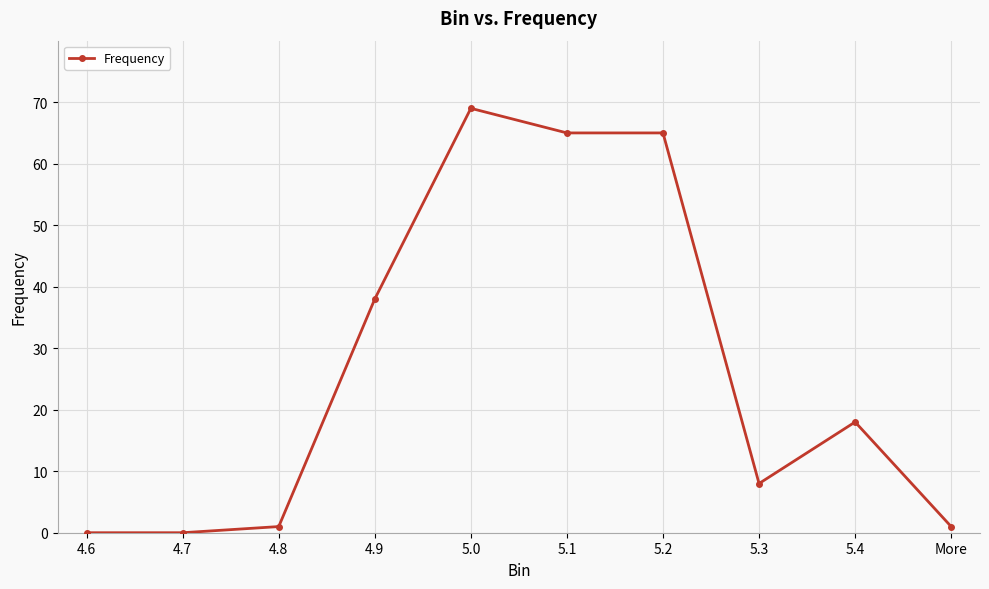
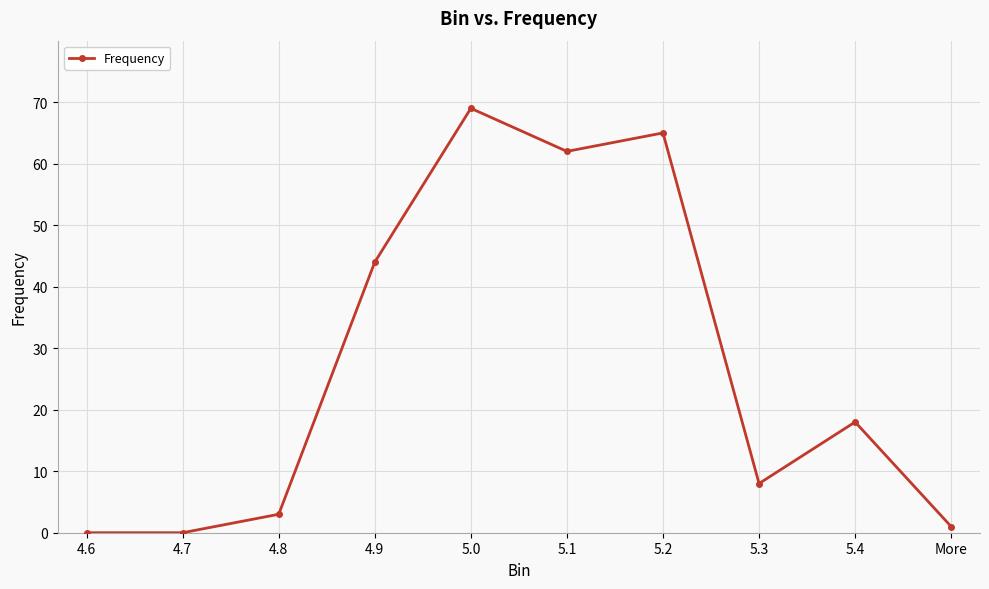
4.8: 1 -> 3
4.9: 38 -> 44
5.1: 65 -> 62
